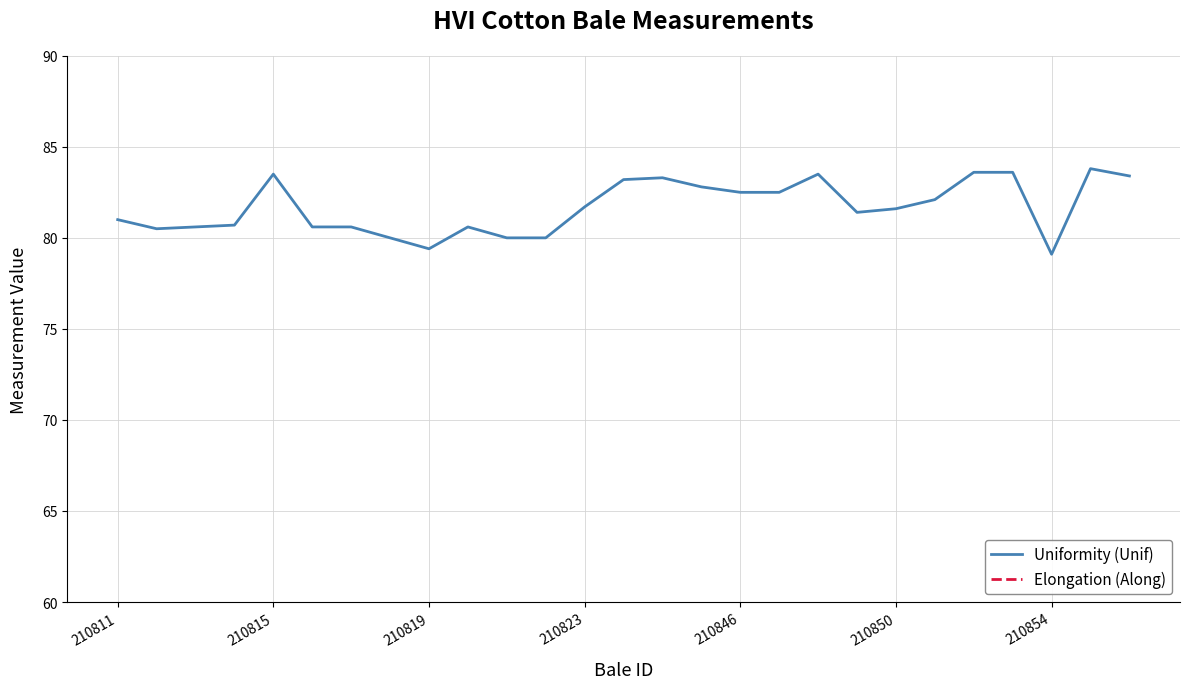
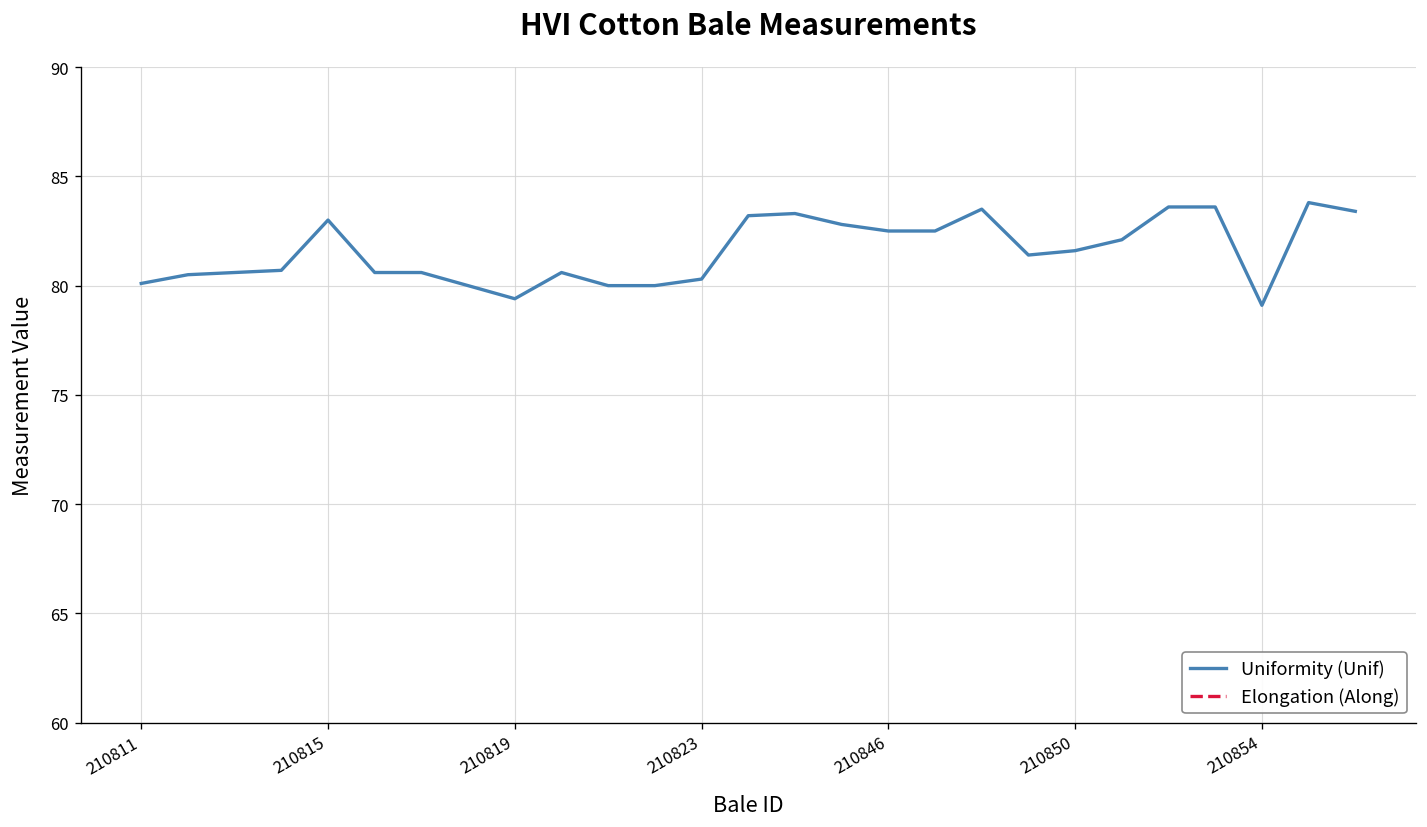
Uniformity (Unif), 210811: 81.0 -> 80.1
Uniformity (Unif), 210815: 83.5 -> 83.0
Uniformity (Unif), 210823: 81.7 -> 80.3
